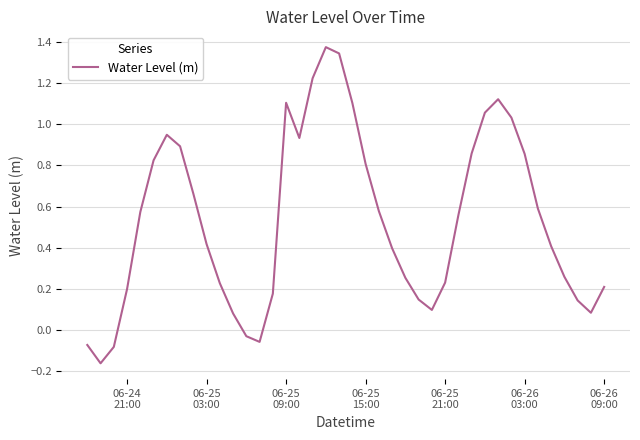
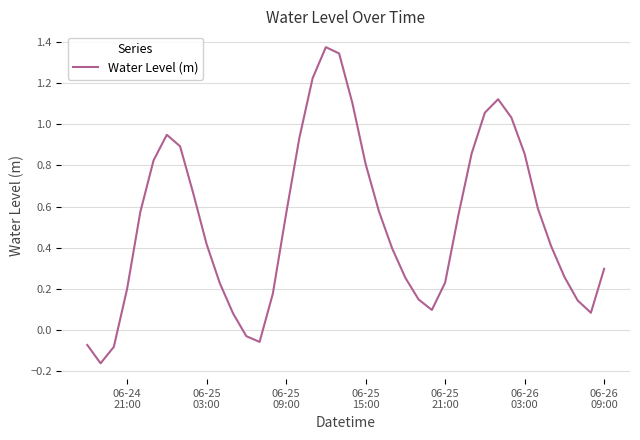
06-25 09:00: 1.11 -> 0.56
06-26 09:00: 0.21 -> 0.30
